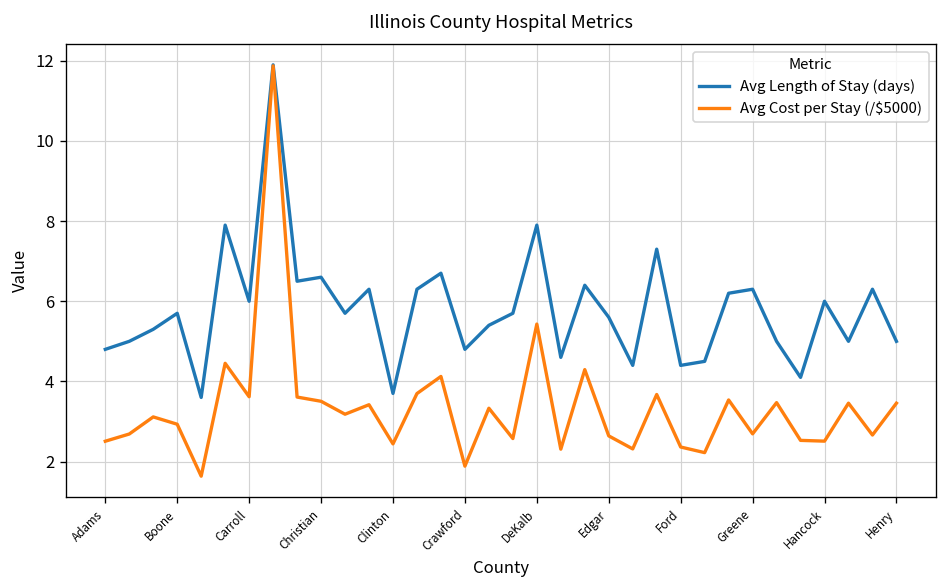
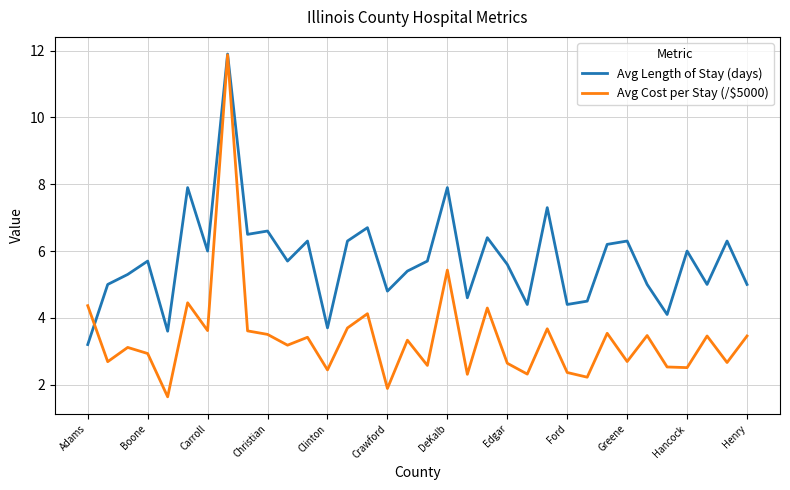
Avg Length of Stay (days), Adams: 4.8 -> 3.2
Avg Cost per Stay (/$5000), Adams: 2.5 -> 4.4
